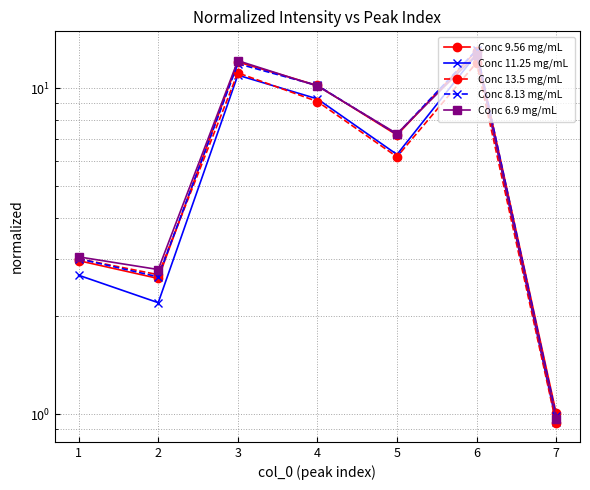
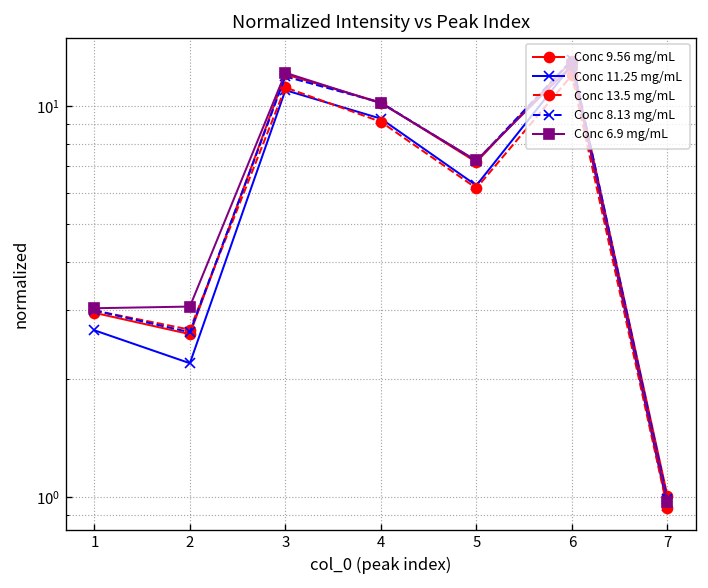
Conc 6.9 mg/mL, 2: 2.8 -> 3.1
